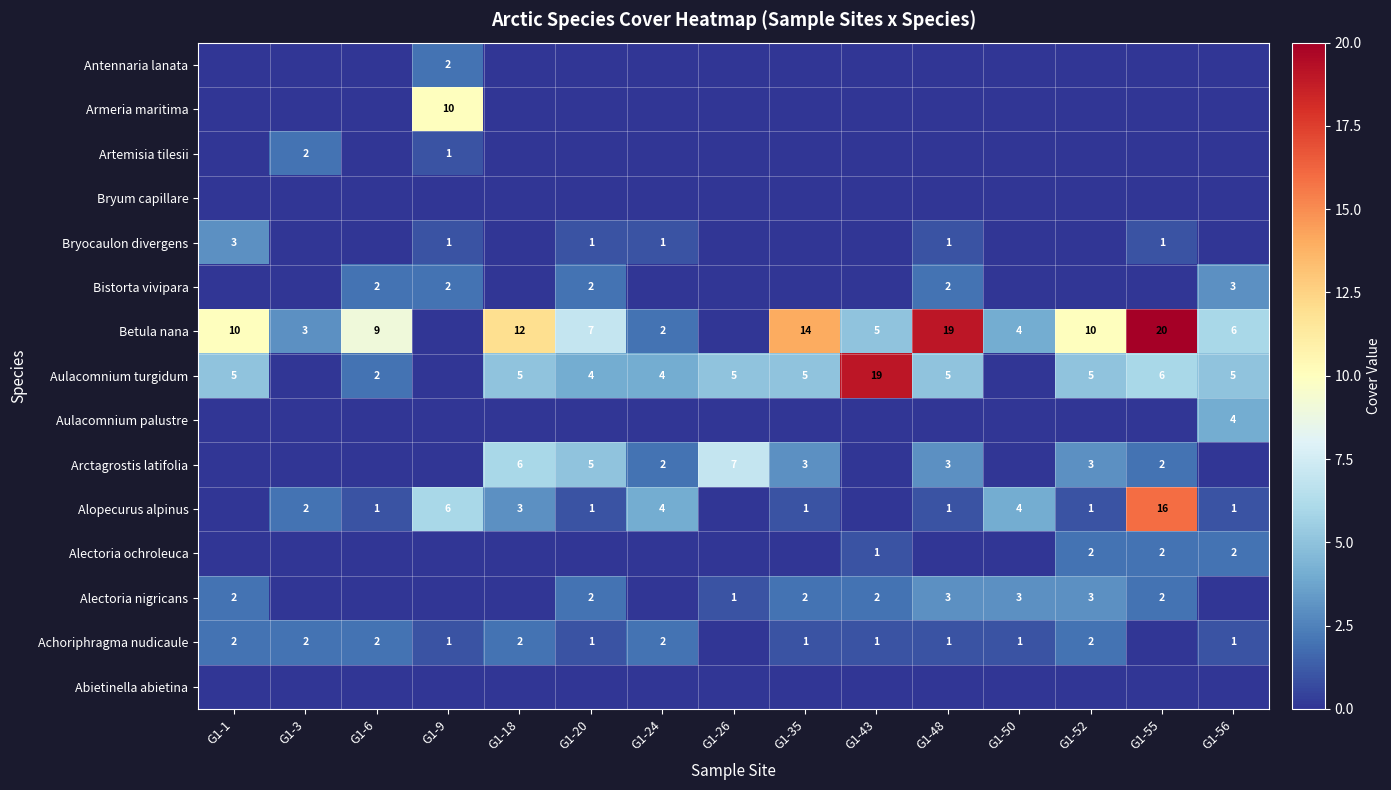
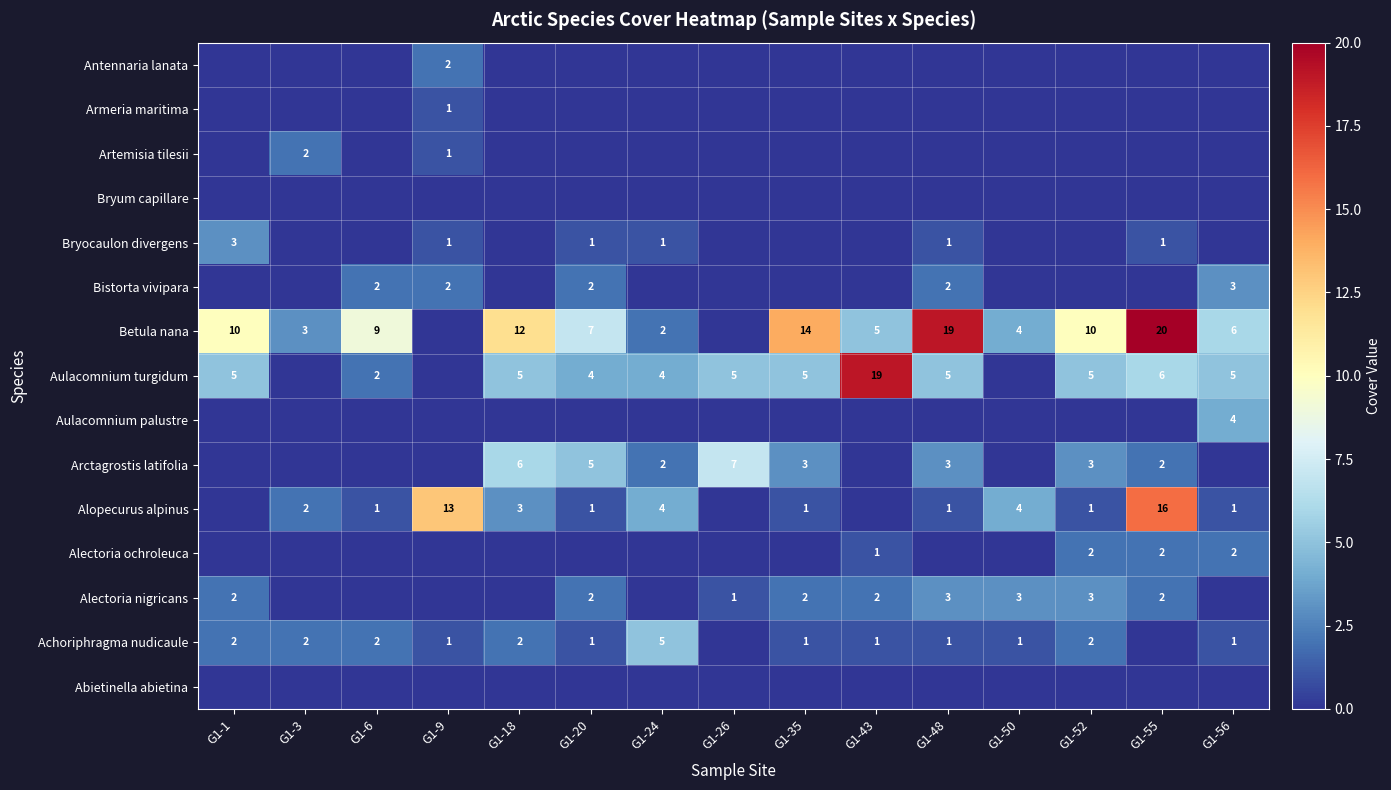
Armeria maritima, G1-9: 10 -> 1
Alopecurus alpinus, G1-9: 6 -> 13
Achoriphragma nudicaule, G1-24: 2 -> 5
